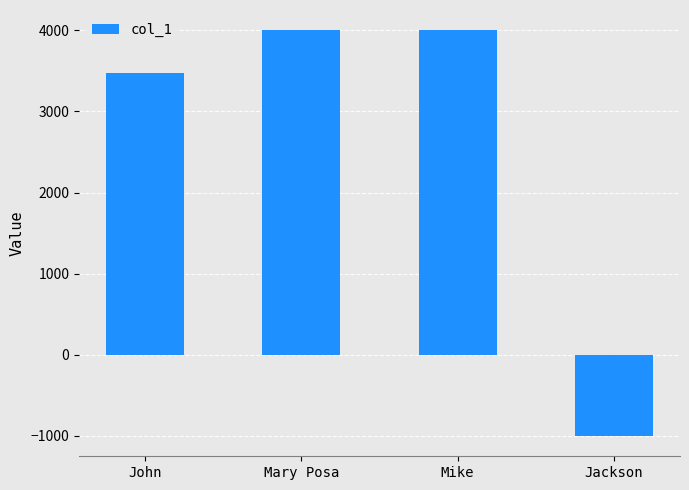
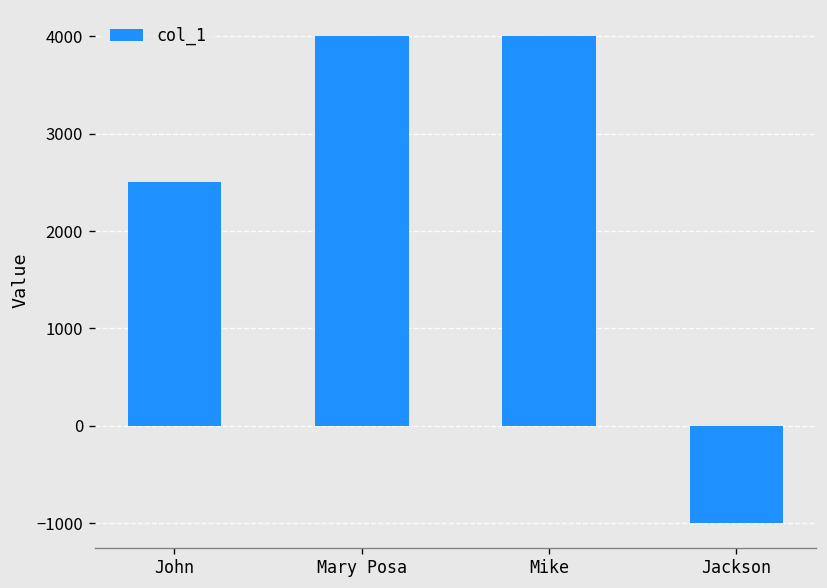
John: 3500 -> 2500
